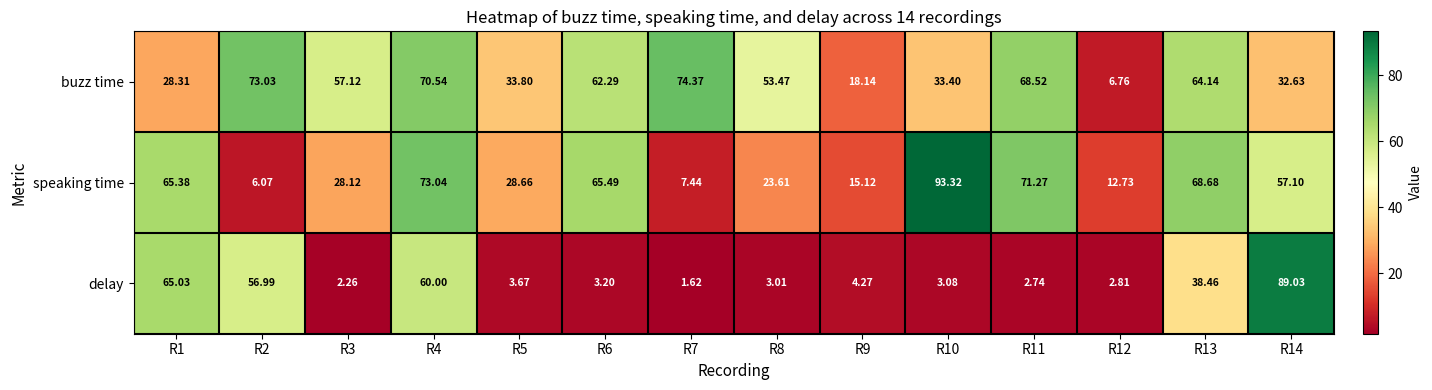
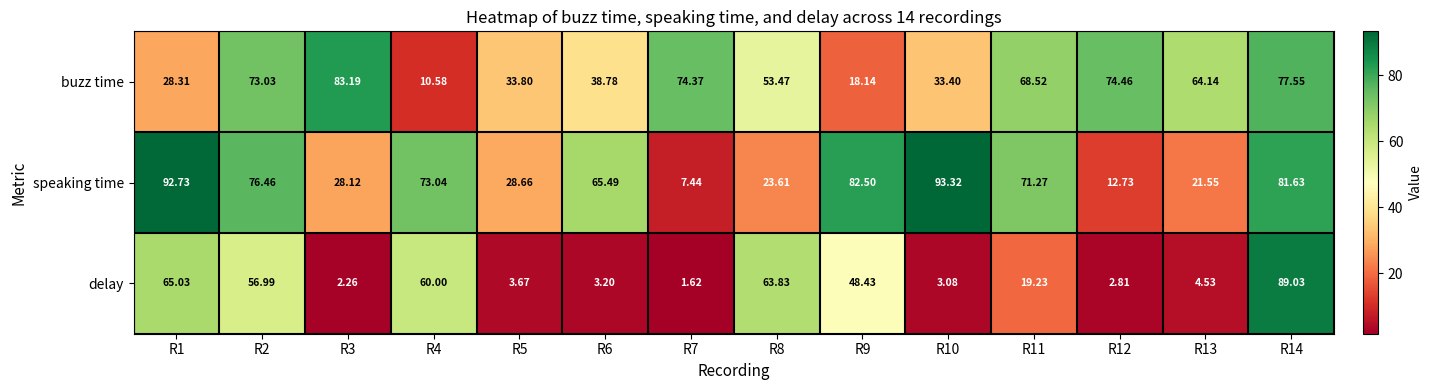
buzz time, R3: 57.12 -> 83.19
buzz time, R4: 70.54 -> 10.58
buzz time, R6: 62.29 -> 38.78
buzz time, R12: 6.76 -> 74.46
buzz time, R14: 32.63 -> 77.55
speaking time, R1: 65.38 -> 92.73
speaking time, R2: 6.07 -> 76.46
speaking time, R9: 15.12 -> 82.50
speaking time, R13: 68.68 -> 21.55
speaking time, R14: 57.10 -> 81.63
delay, R8: 3.01 -> 63.83
delay, R9: 4.27 -> 48.43
delay, R11: 2.74 -> 19.23
delay, R13: 38.46 -> 4.53
